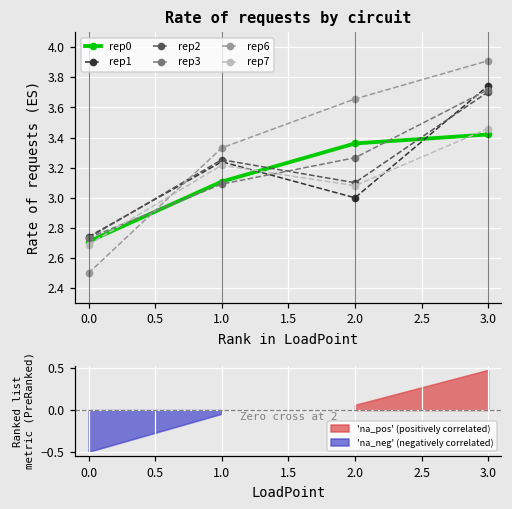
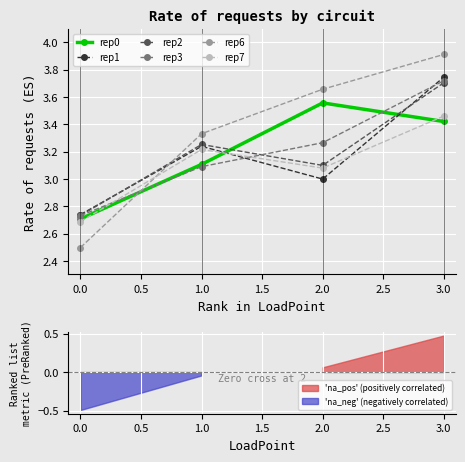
Rate of requests by circuit, rep0, 2.0: 3.36 -> 3.56
